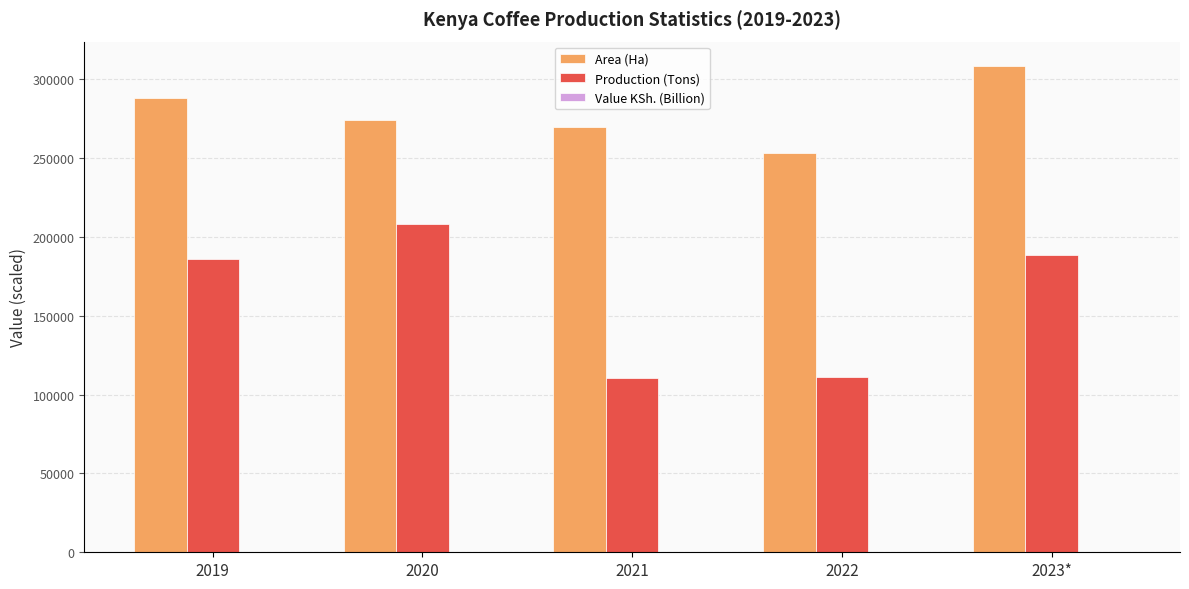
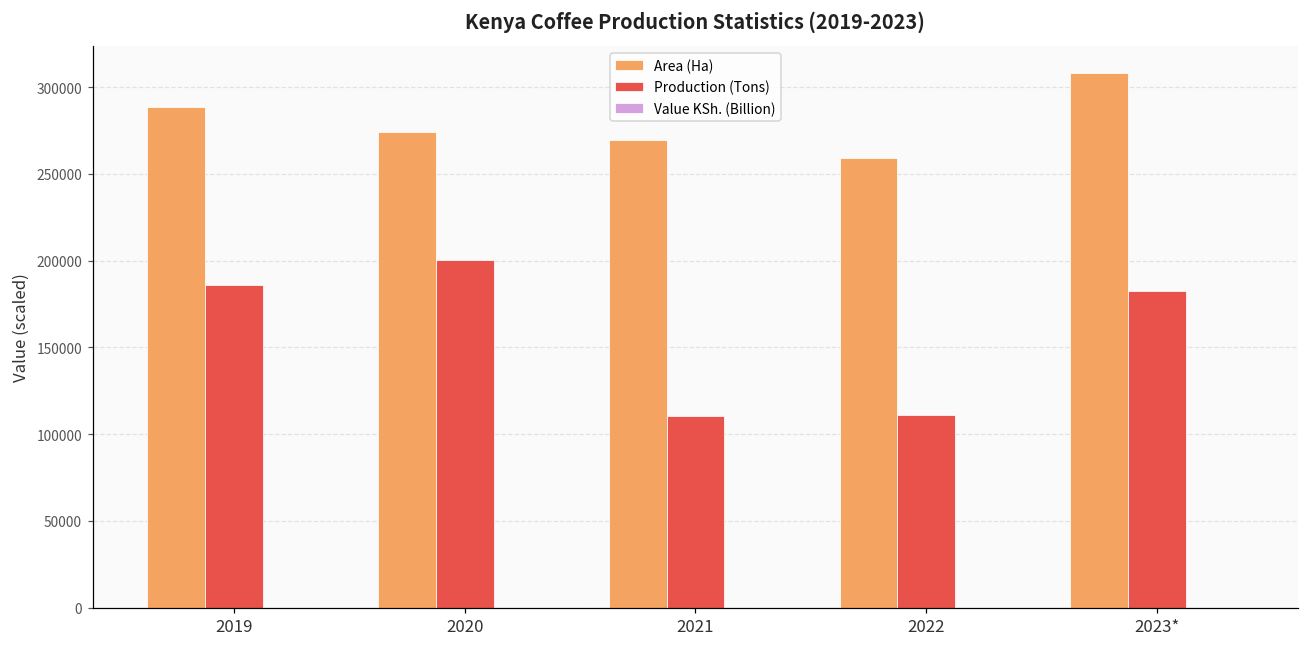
Production (Tons), 2020: 208000 -> 200000
Area (Ha), 2022: 253000 -> 259000
Production (Tons), 2023*: 188000 -> 182000
